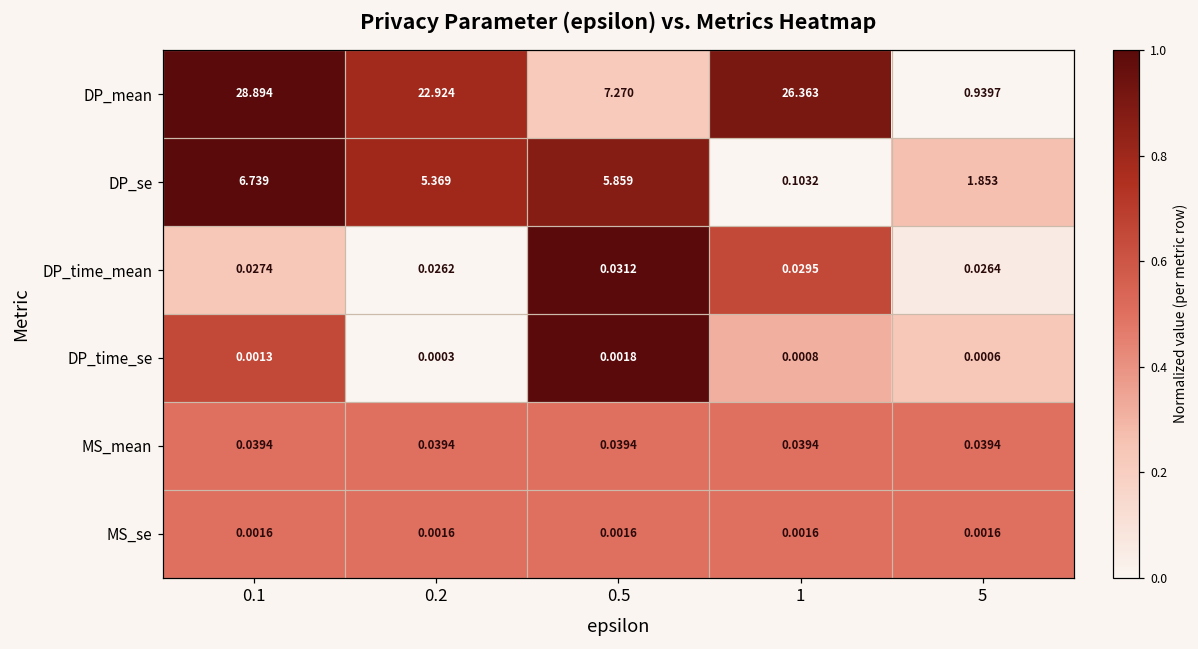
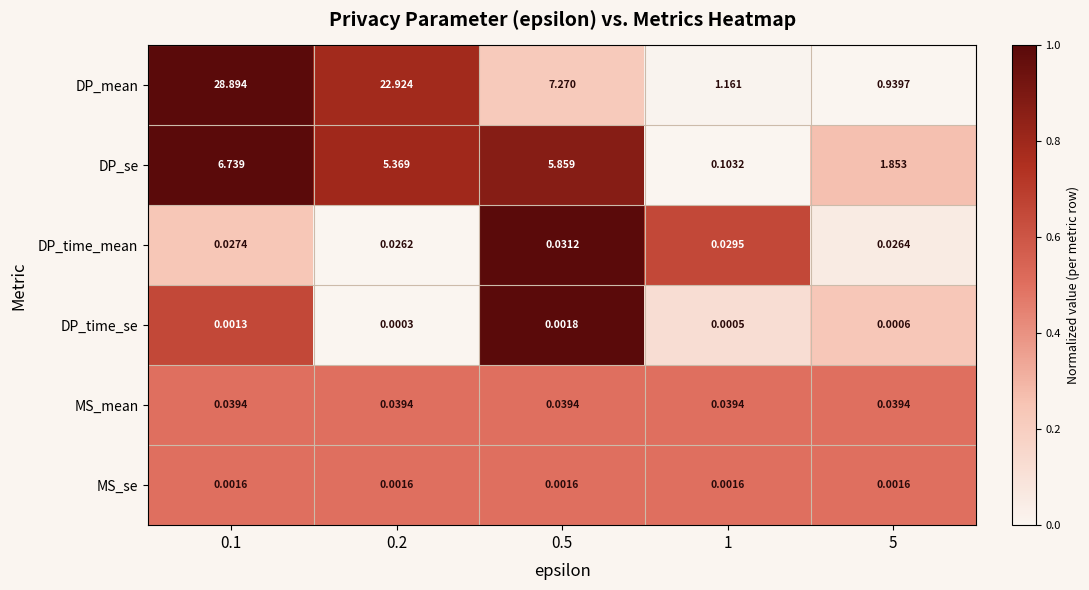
DP_mean, 1: 26.363 -> 1.161
DP_time_se, 1: 0.0008 -> 0.0005
